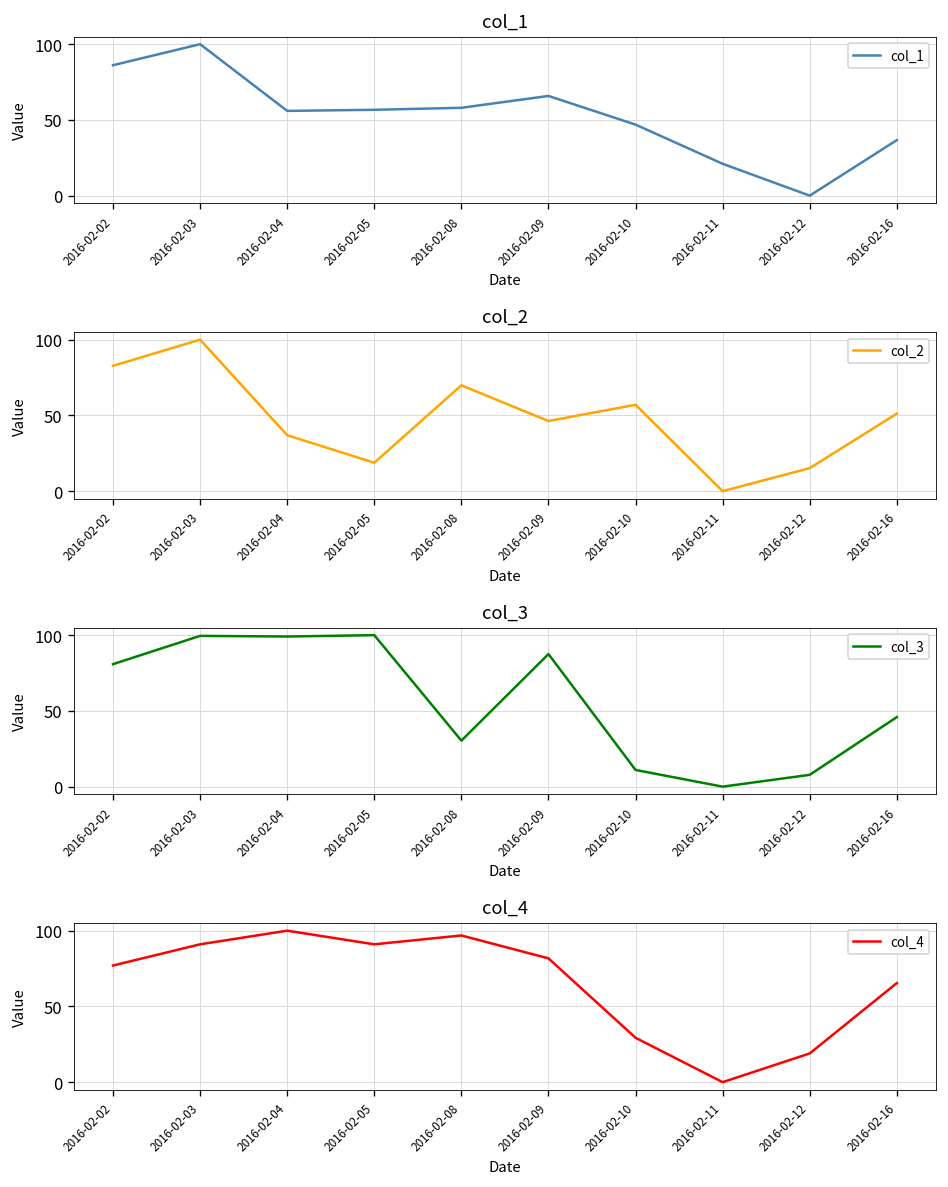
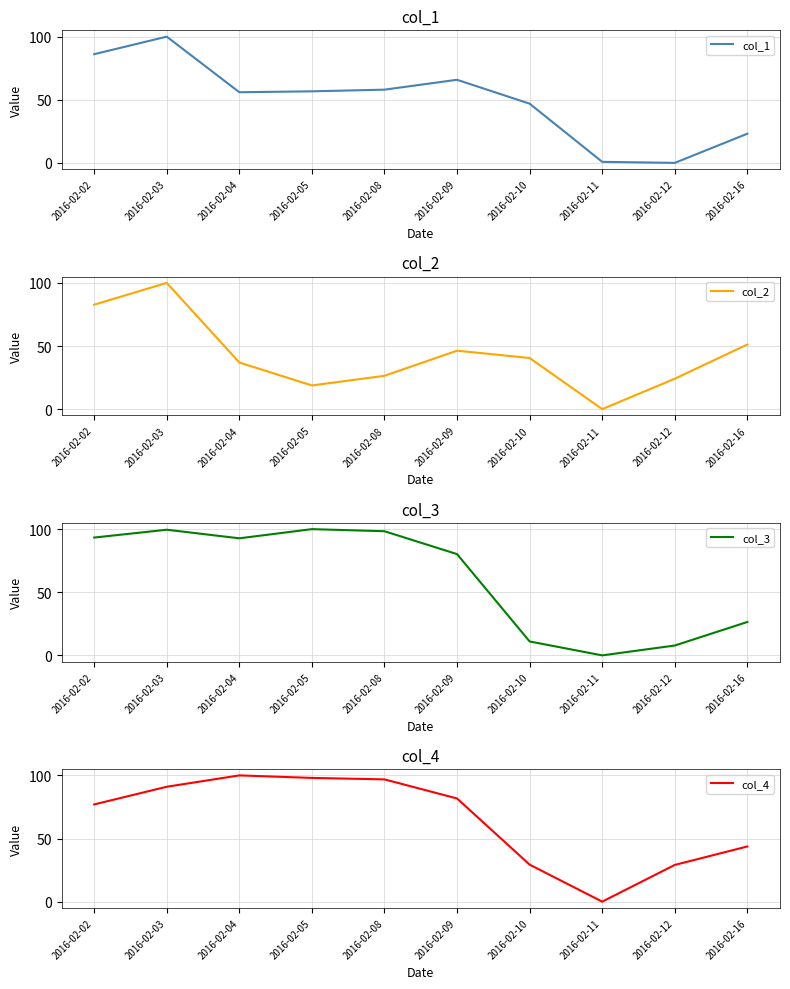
col_1, 2016-02-11: 21 -> 1
col_1, 2016-02-16: 37 -> 23
col_2, 2016-02-08: 70 -> 26
col_2, 2016-02-10: 57 -> 41
col_2, 2016-02-12: 15 -> 24
col_3, 2016-02-02: 81 -> 93
col_3, 2016-02-04: 99 -> 93
col_3, 2016-02-08: 30 -> 98
col_3, 2016-02-09: 88 -> 80
col_3, 2016-02-16: 46 -> 26
col_4, 2016-02-05: 91 -> 98
col_4, 2016-02-12: 19 -> 29
col_4, 2016-02-16: 65 -> 44
